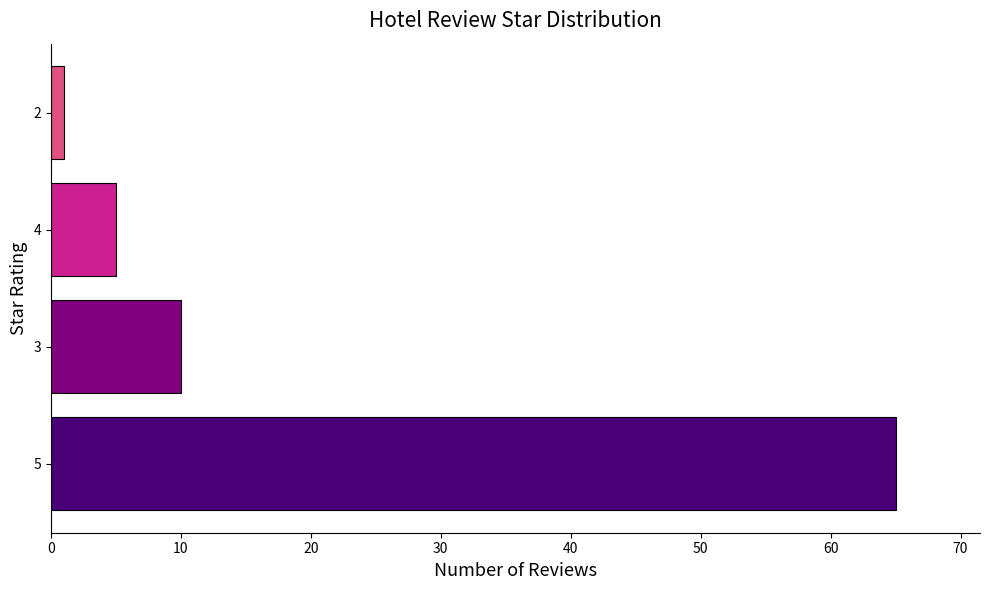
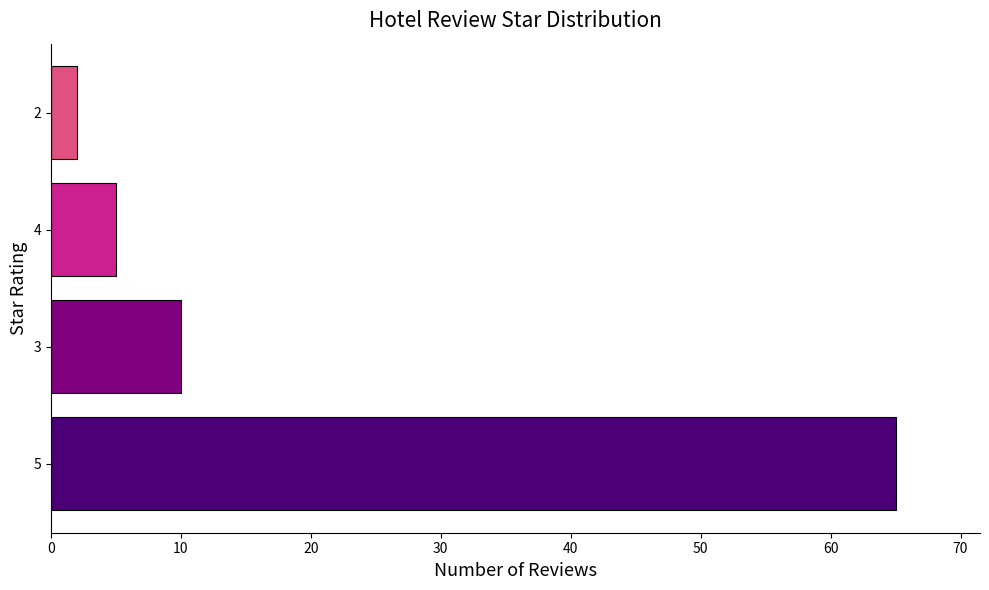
2: 1 -> 2
